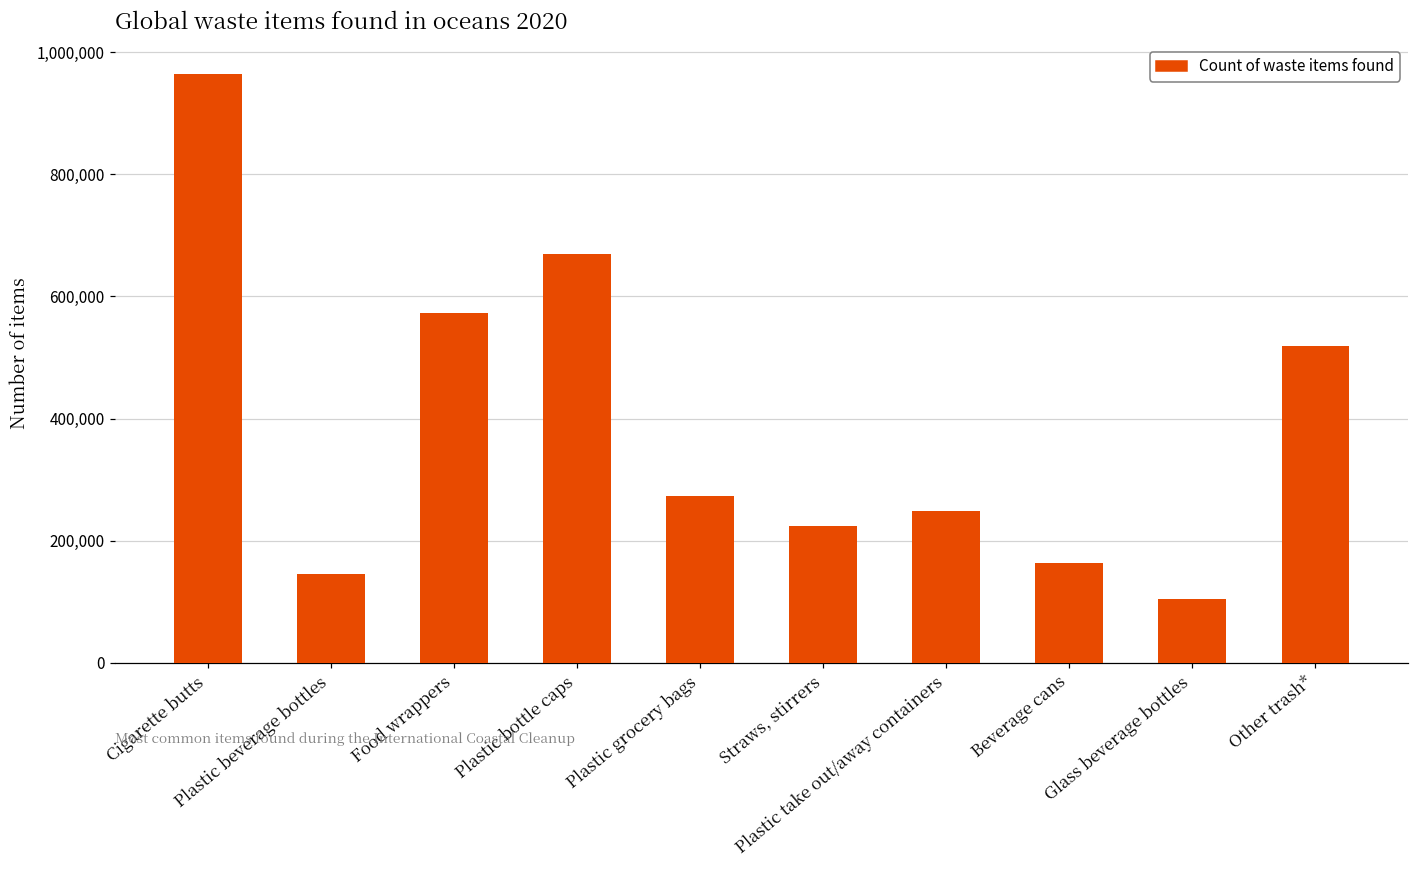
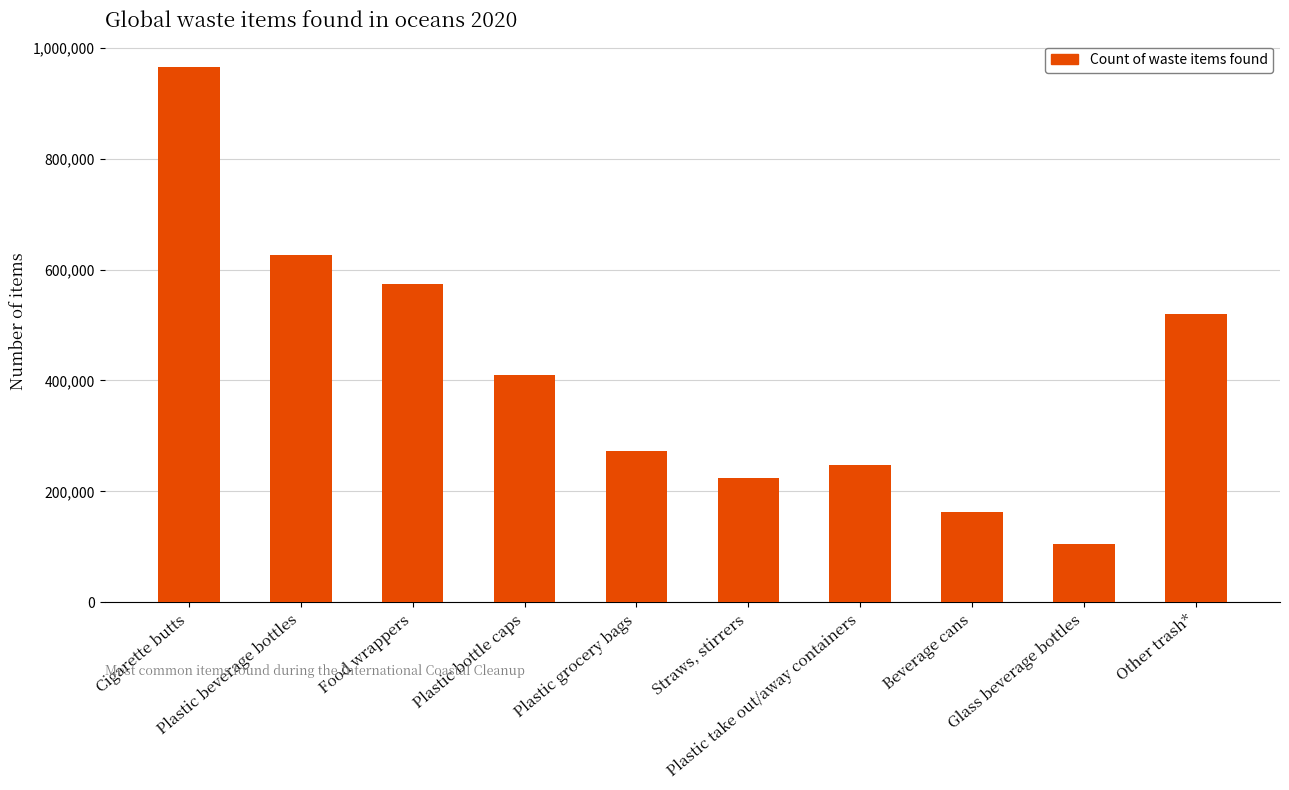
Plastic beverage bottles: 150,000 -> 630,000
Plastic bottle caps: 670,000 -> 410,000
